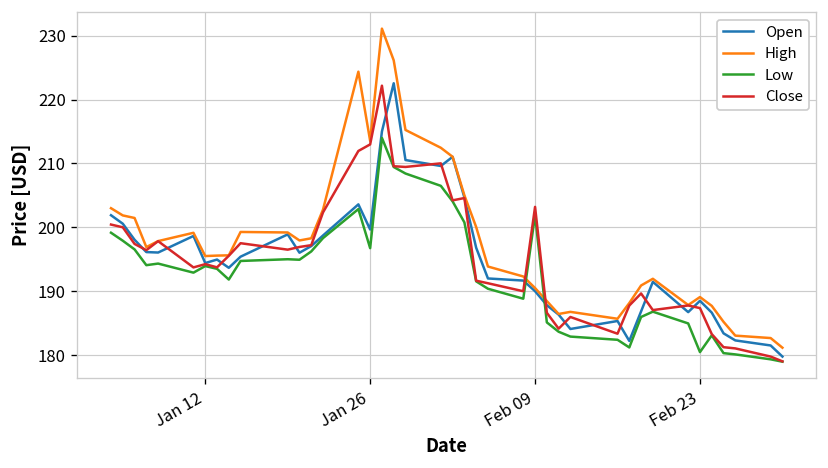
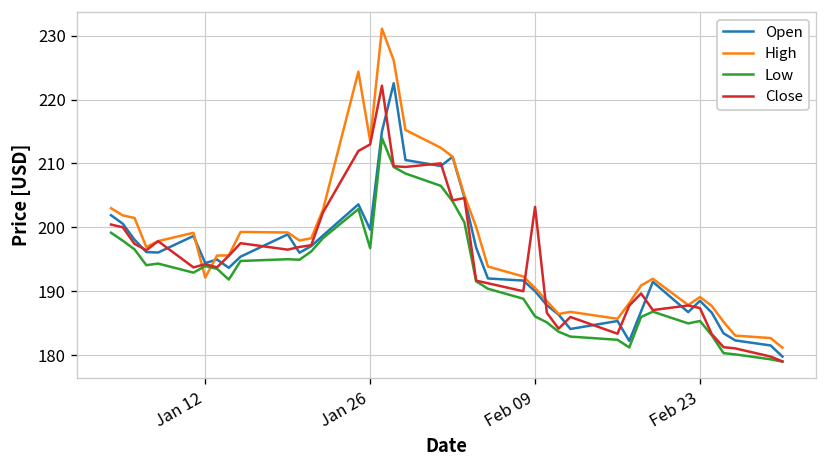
High, Jan 12: 196 -> 192
Low, Feb 09: 202 -> 186
Low, Feb 23: 180 -> 185
